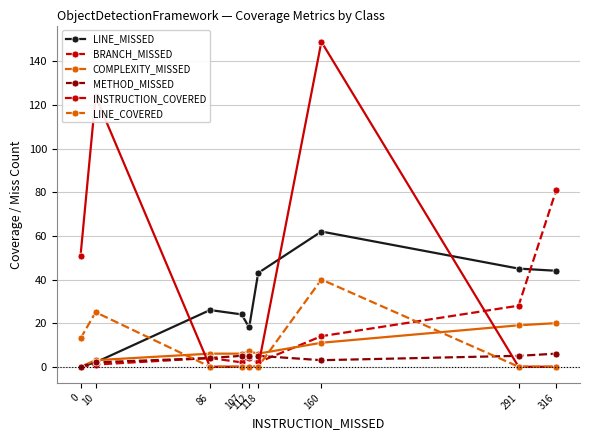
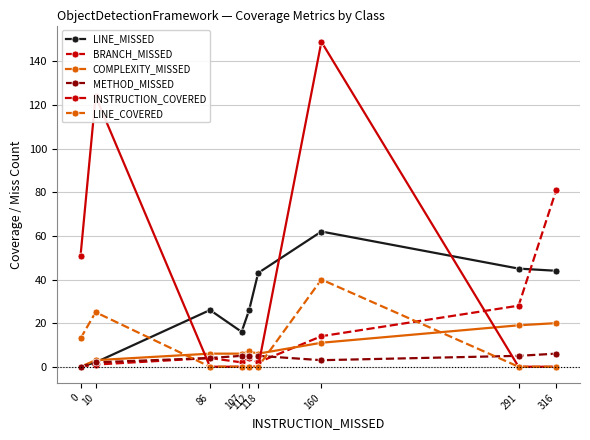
LINE_MISSED, 107: 24 -> 16
LINE_MISSED, 112: 18 -> 26
